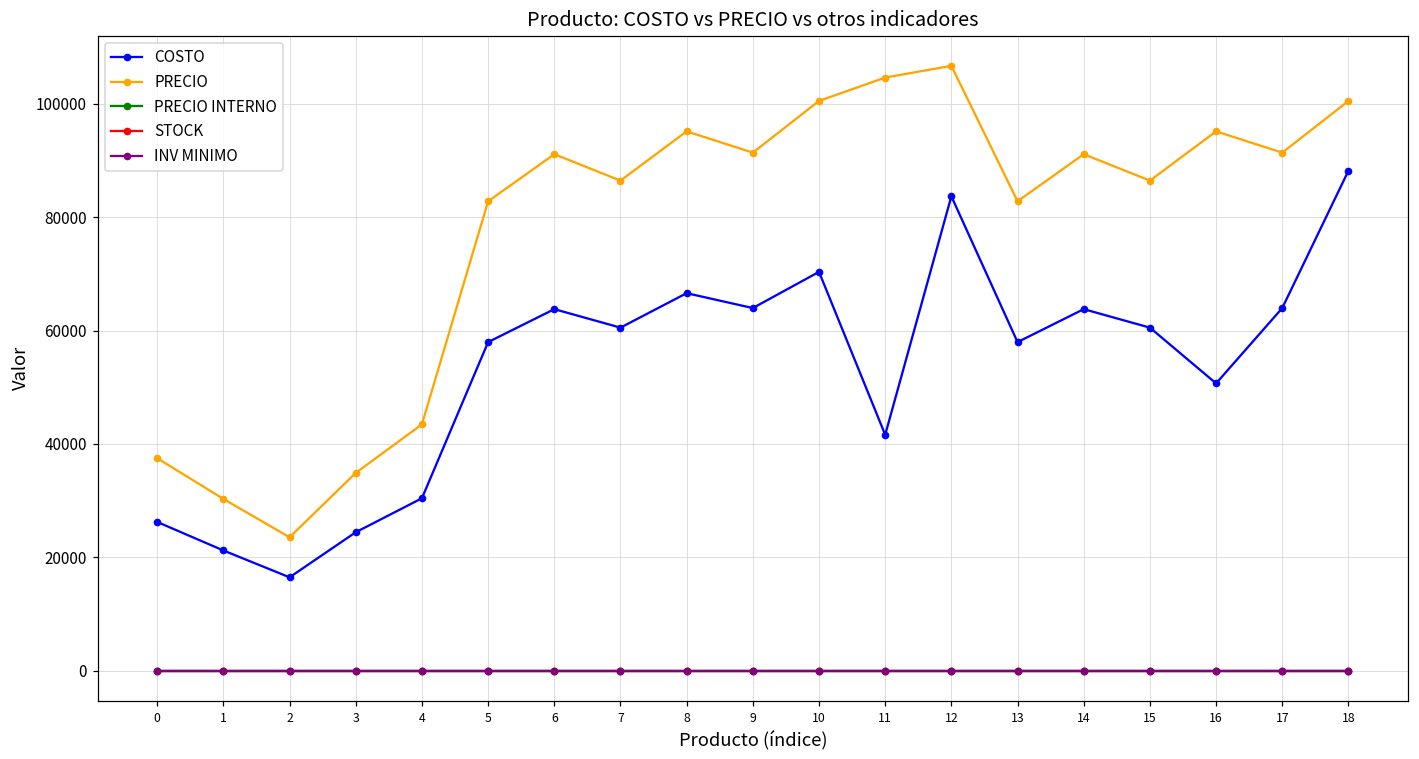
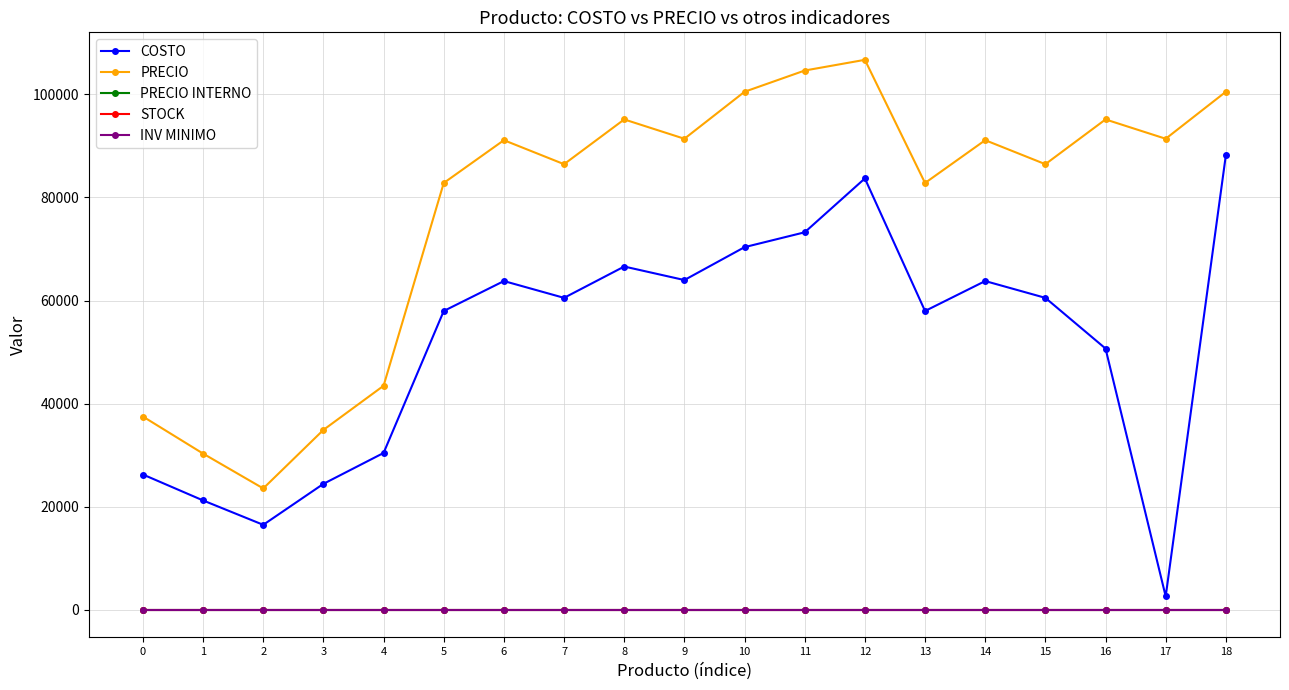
COSTO, 11: 42000 -> 73000
COSTO, 17: 64000 -> 3000
